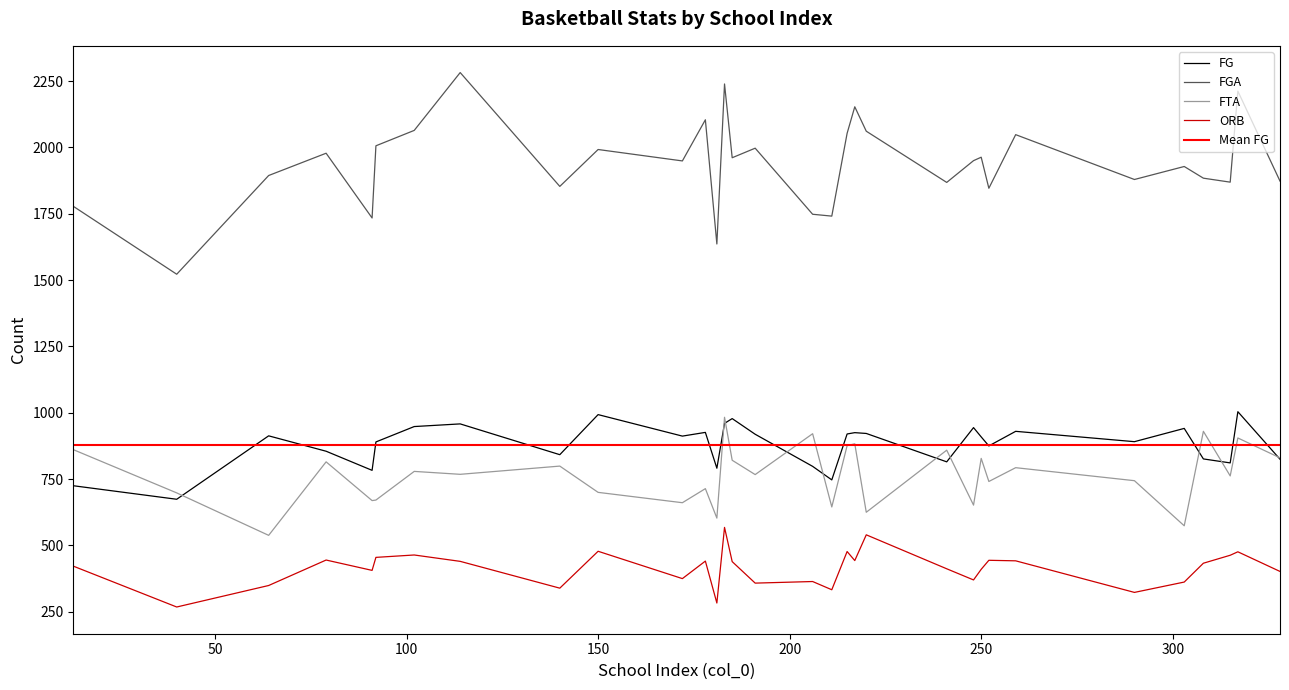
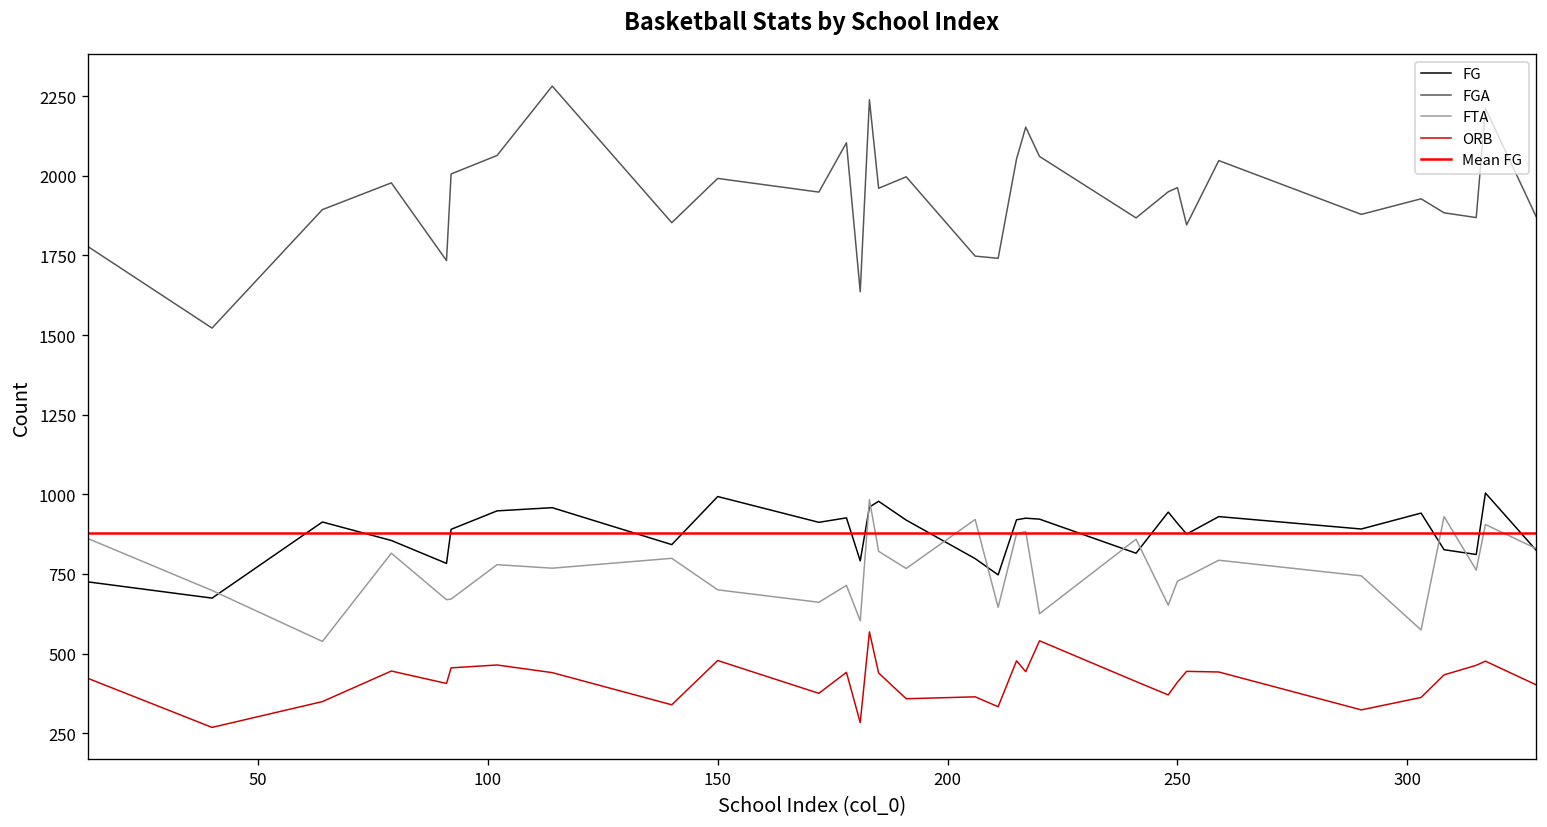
FTA, 250: 830 -> 730
